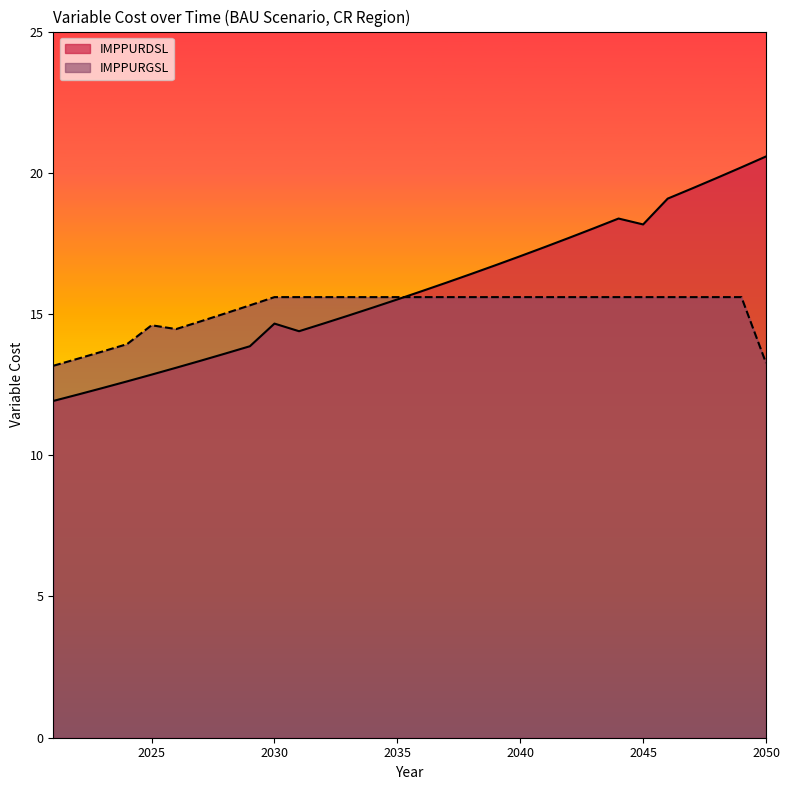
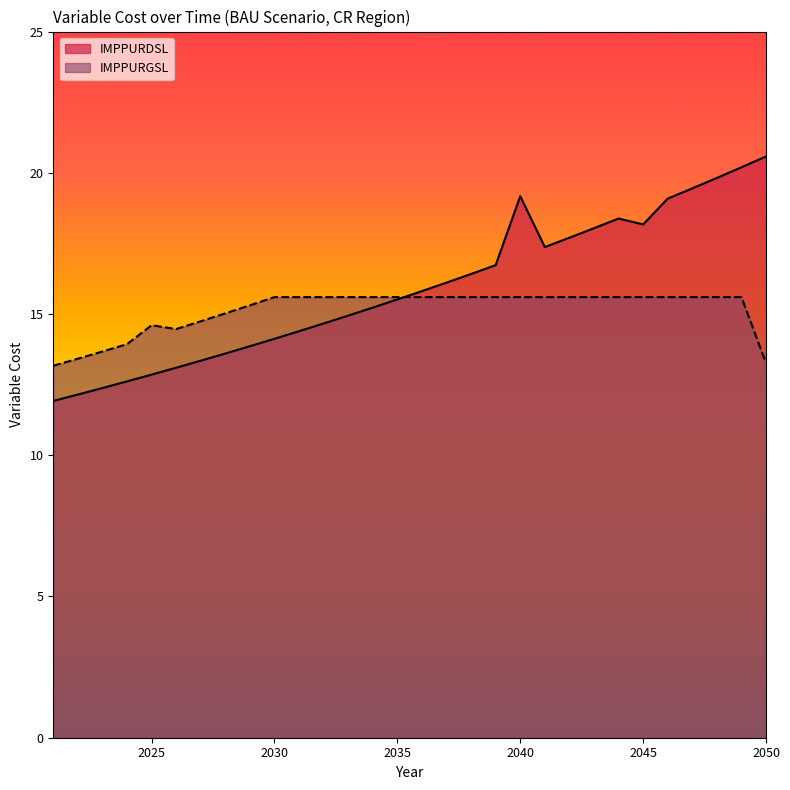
IMPPURDSL, 2030: 14.7 -> 14.1
IMPPURDSL, 2040: 17.0 -> 19.2
